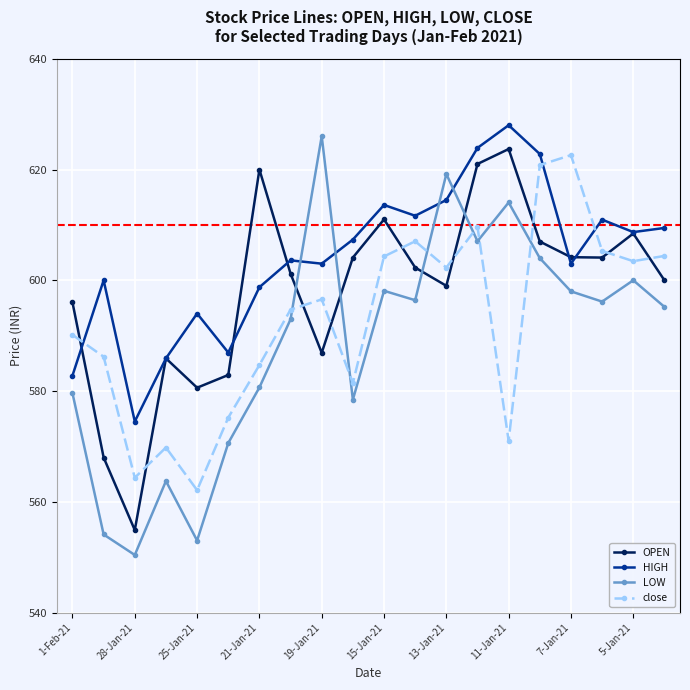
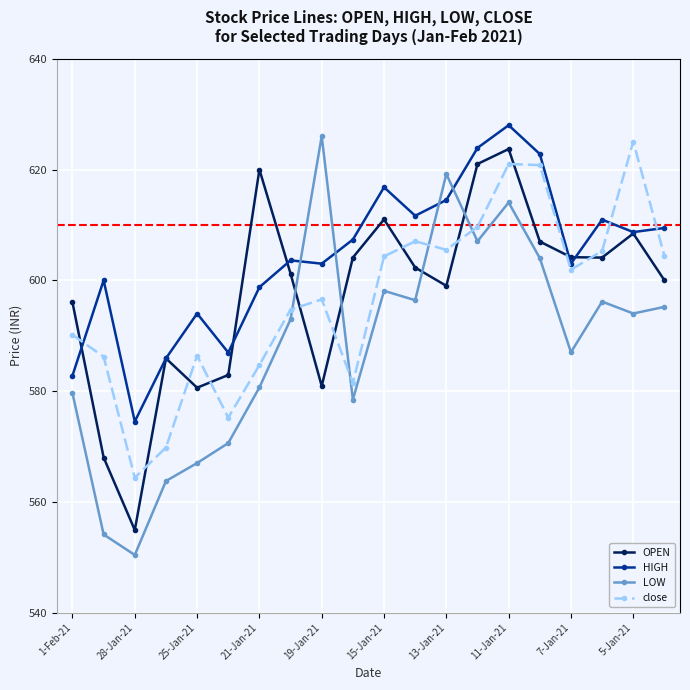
LOW, 25-Jan-21: 553 -> 567
close, 25-Jan-21: 562 -> 586
OPEN, 19-Jan-21: 587 -> 581
HIGH, 15-Jan-21: 614 -> 617
close, 13-Jan-21: 602 -> 606
close, 11-Jan-21: 571 -> 621
LOW, 7-Jan-21: 598 -> 587
close, 7-Jan-21: 623 -> 602
LOW, 5-Jan-21: 600 -> 594
close, 5-Jan-21: 603 -> 625
